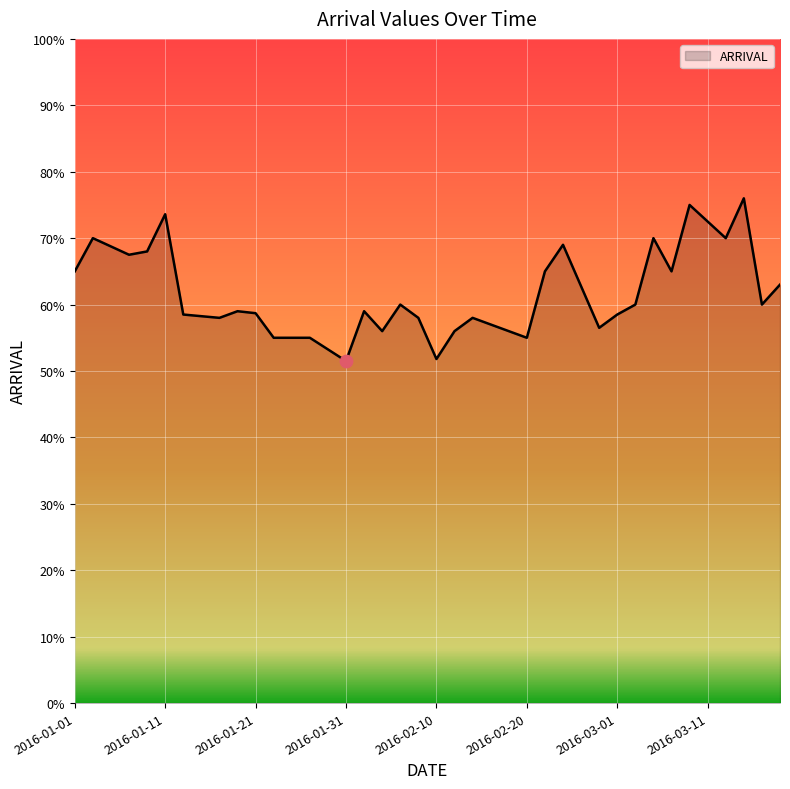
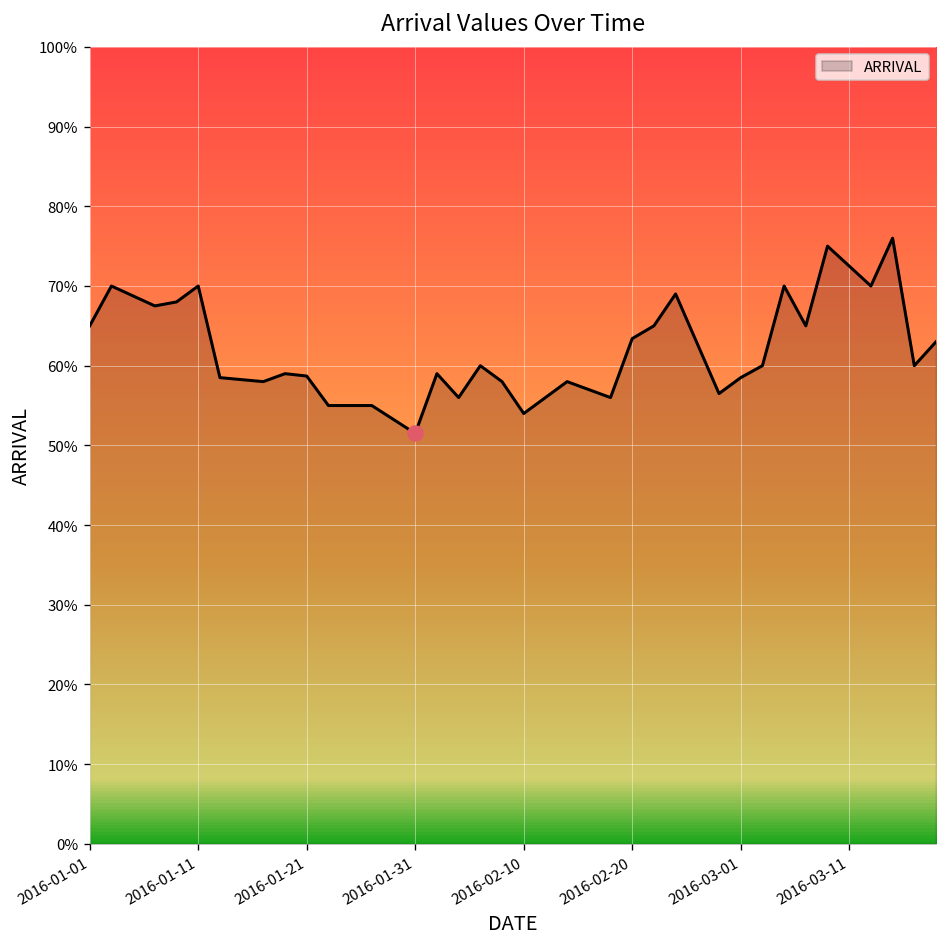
ARRIVAL, 2016-01-11: 74% -> 70%
ARRIVAL, 2016-02-10: 52% -> 54%
ARRIVAL, 2016-02-20: 55% -> 63%
